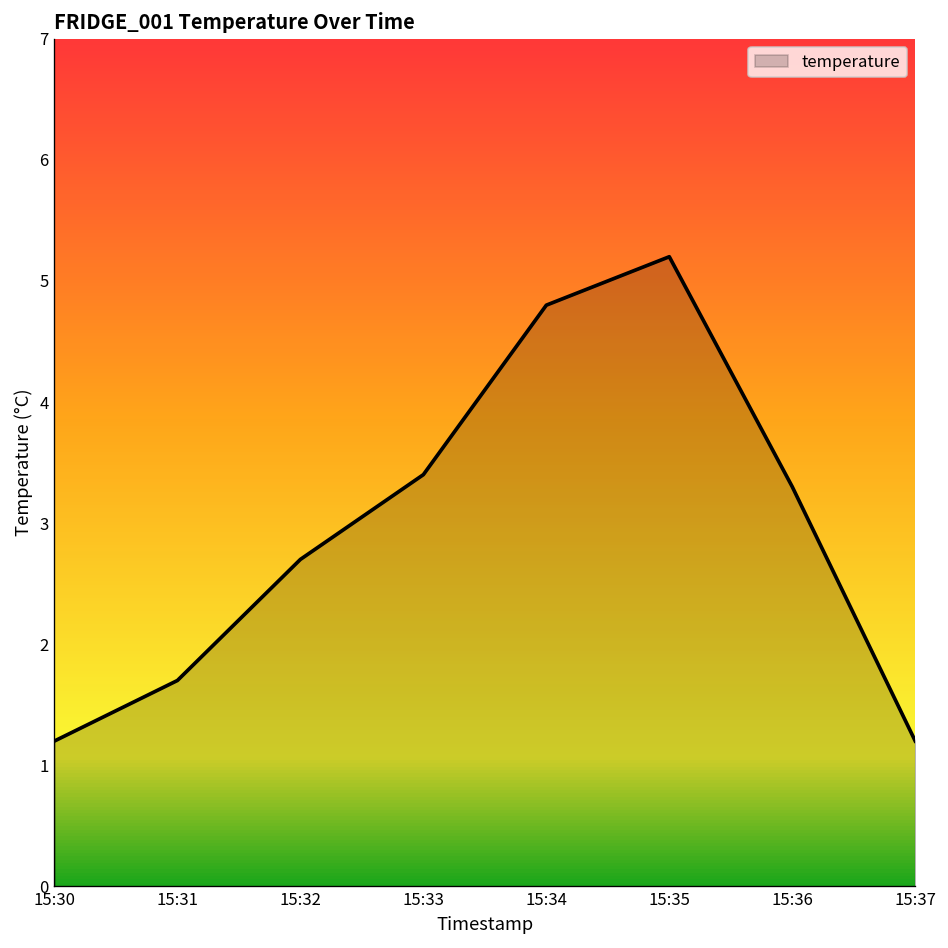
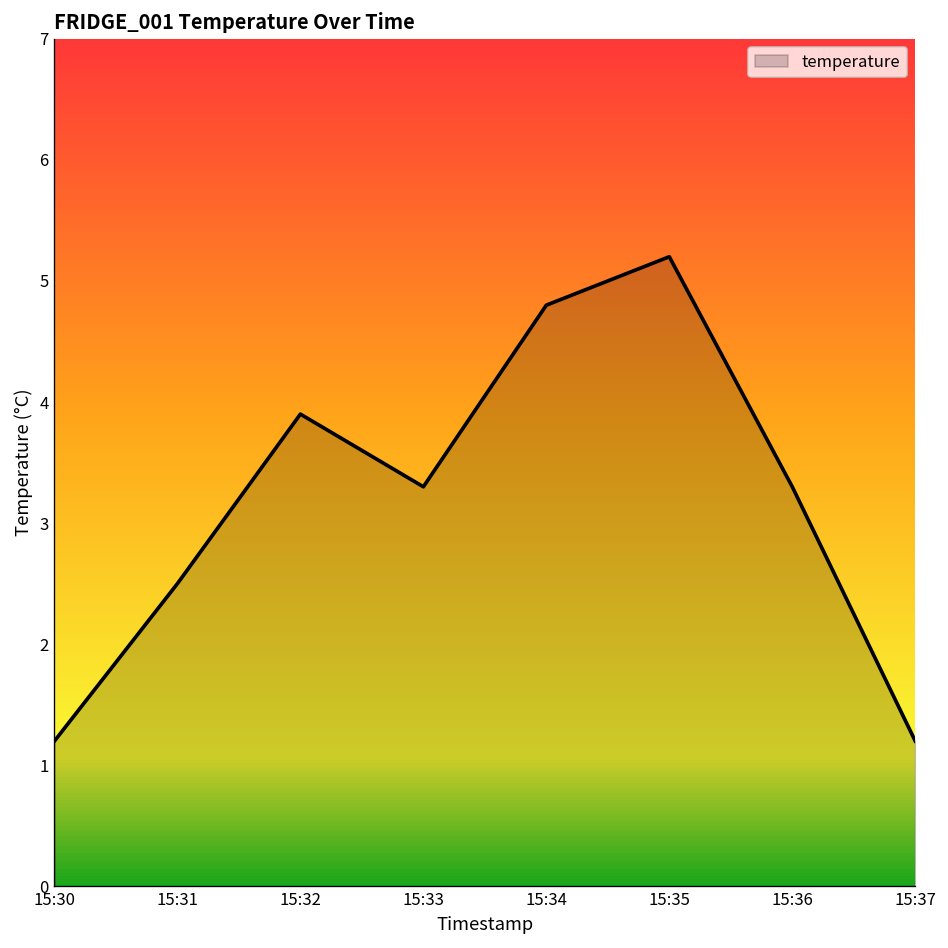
15:31: 1.7 -> 2.5
15:32: 2.7 -> 3.9
15:33: 3.4 -> 3.3
